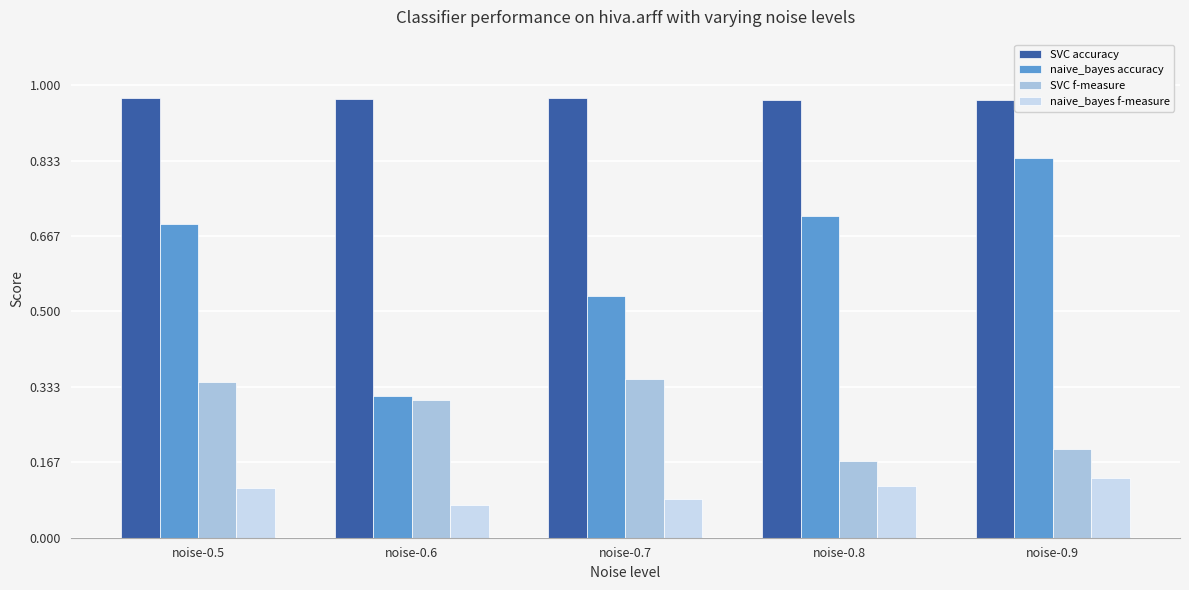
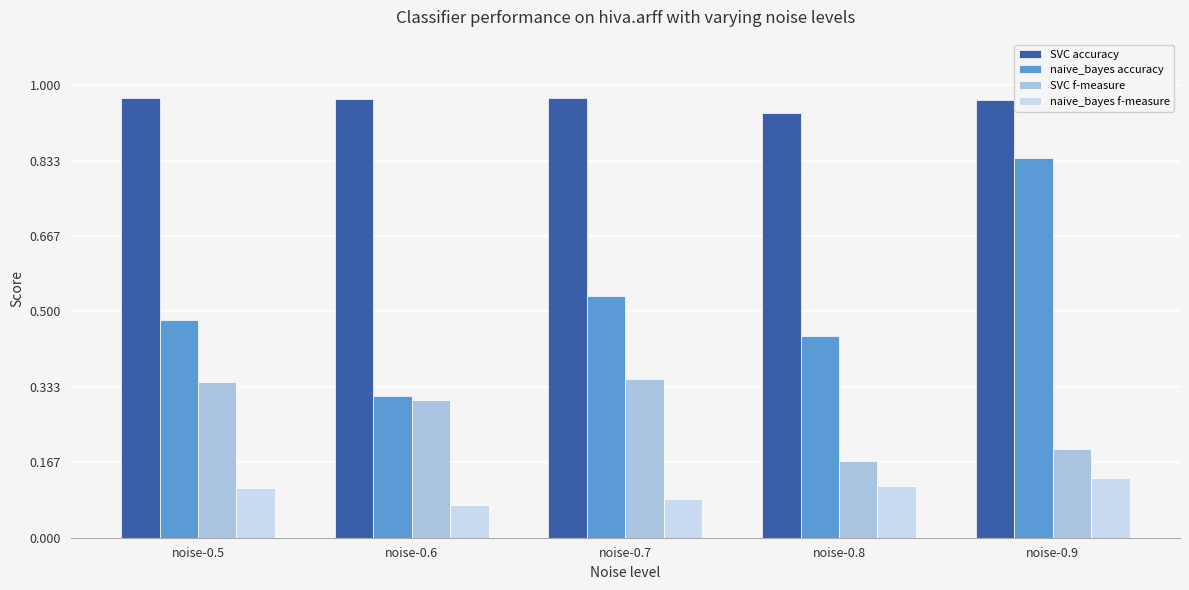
naive_bayes accuracy, noise-0.5: 0.69 -> 0.48
SVC accuracy, noise-0.8: 0.97 -> 0.94
naive_bayes accuracy, noise-0.8: 0.71 -> 0.45
